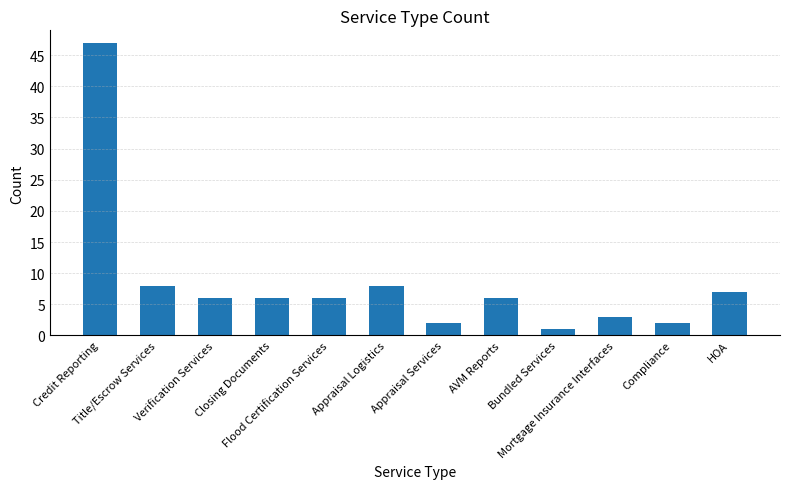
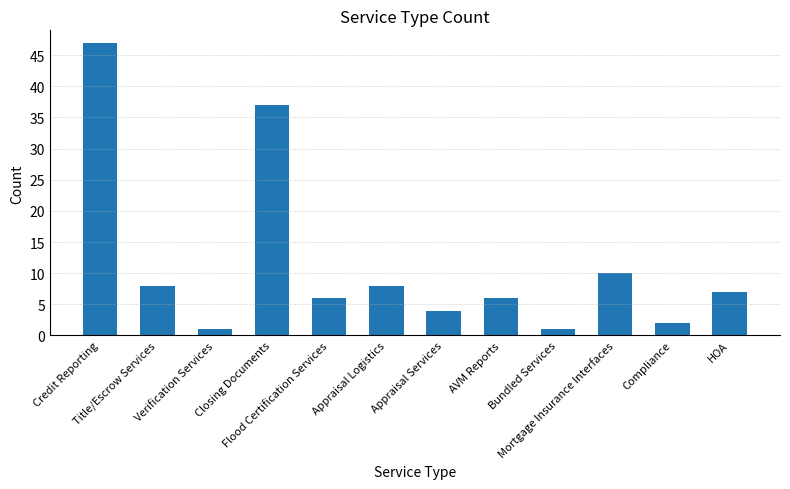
Verification Services: 6 -> 1
Closing Documents: 6 -> 37
Appraisal Services: 2 -> 4
Mortgage Insurance Interfaces: 3 -> 10
